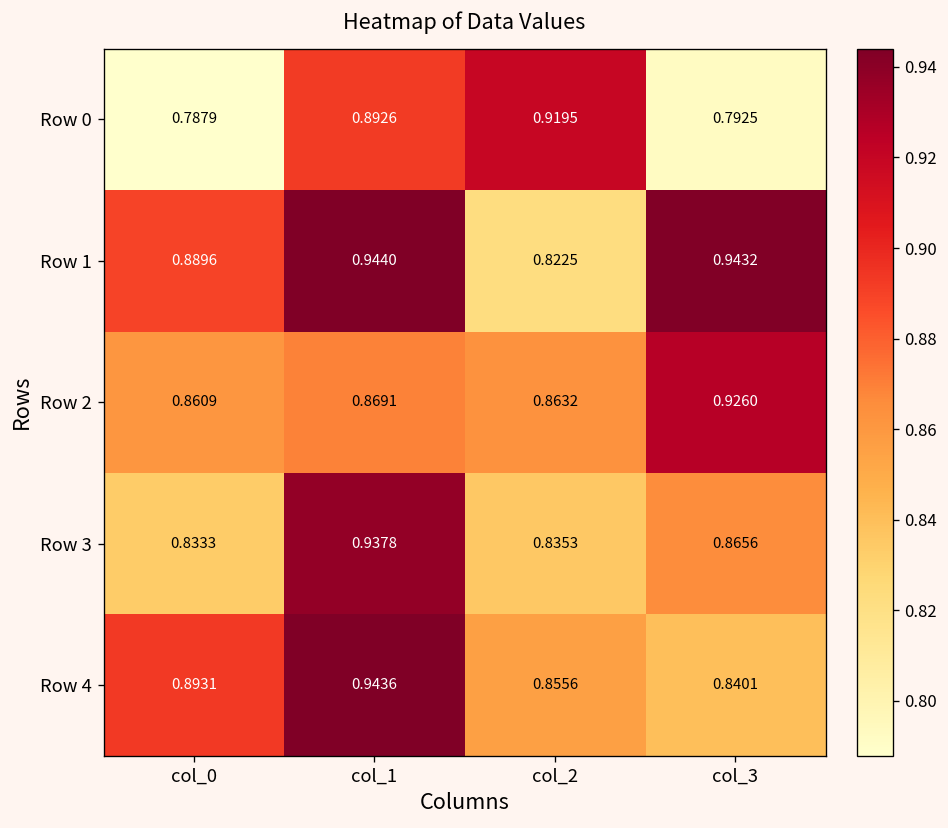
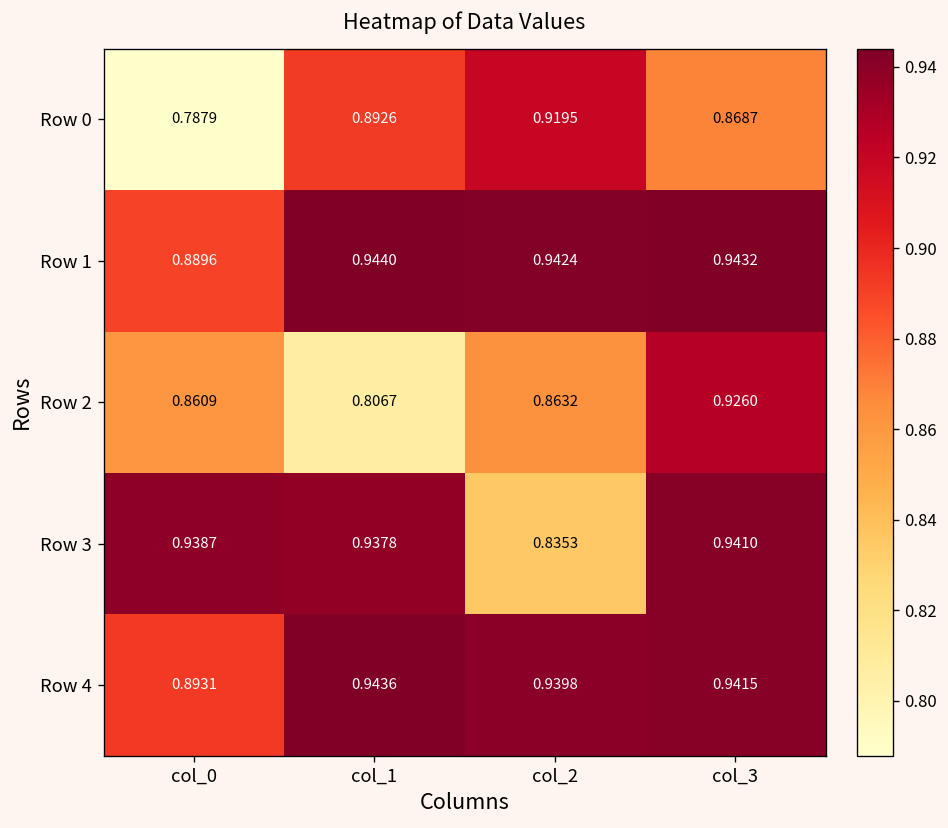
Row 0, col_3: 0.7925 -> 0.8687
Row 1, col_2: 0.8225 -> 0.9424
Row 2, col_1: 0.8691 -> 0.8067
Row 3, col_0: 0.8333 -> 0.9387
Row 3, col_3: 0.8656 -> 0.9410
Row 4, col_2: 0.8556 -> 0.9398
Row 4, col_3: 0.8401 -> 0.9415
